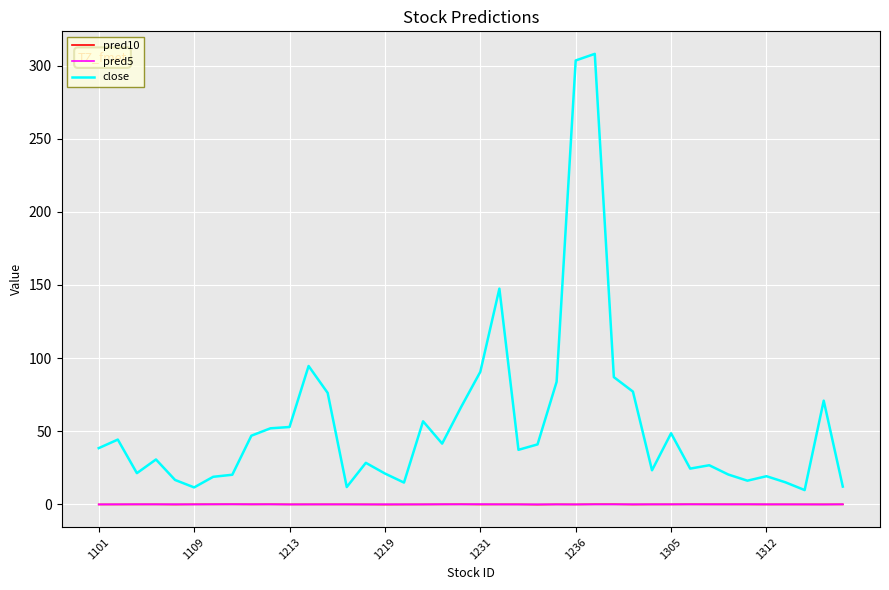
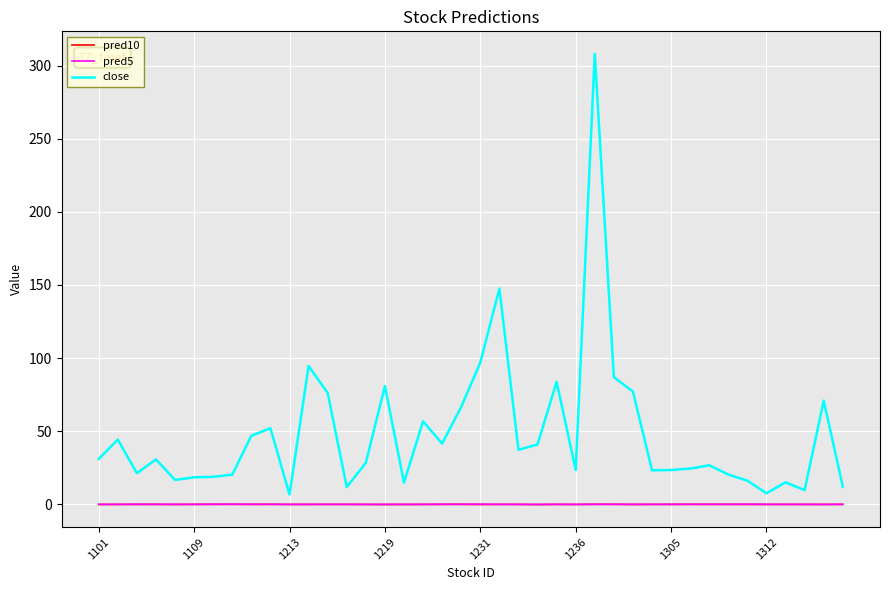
close, 1101: 38 -> 31
close, 1109: 12 -> 19
close, 1213: 53 -> 7
close, 1219: 21 -> 81
close, 1231: 91 -> 97
close, 1236: 303 -> 24
close, 1305: 49 -> 24
close, 1312: 19 -> 8
